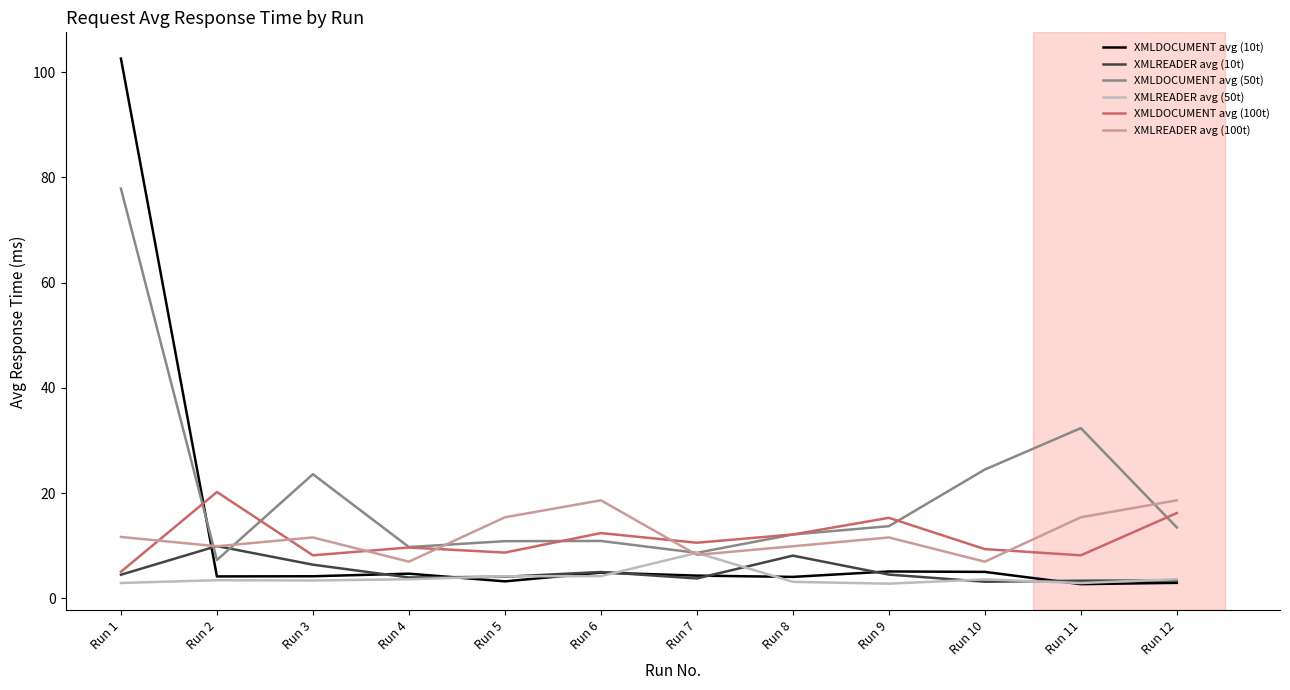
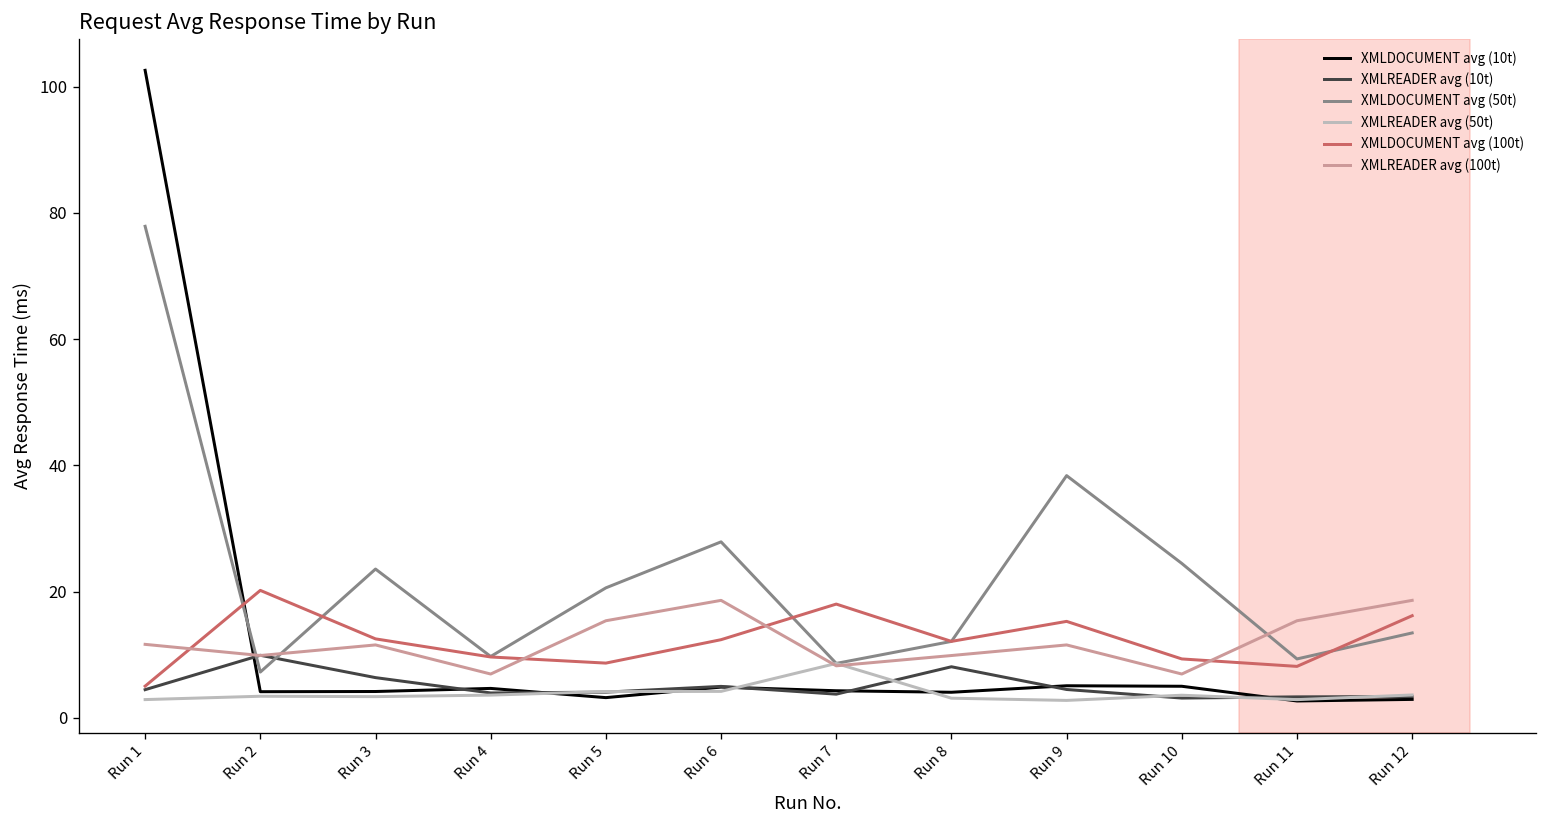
XMLDOCUMENT avg (100t), Run 3: 8 -> 13
XMLDOCUMENT avg (50t), Run 5: 11 -> 21
XMLDOCUMENT avg (50t), Run 6: 11 -> 28
XMLDOCUMENT avg (100t), Run 7: 11 -> 18
XMLDOCUMENT avg (50t), Run 9: 14 -> 38
XMLDOCUMENT avg (50t), Run 11: 32 -> 9
